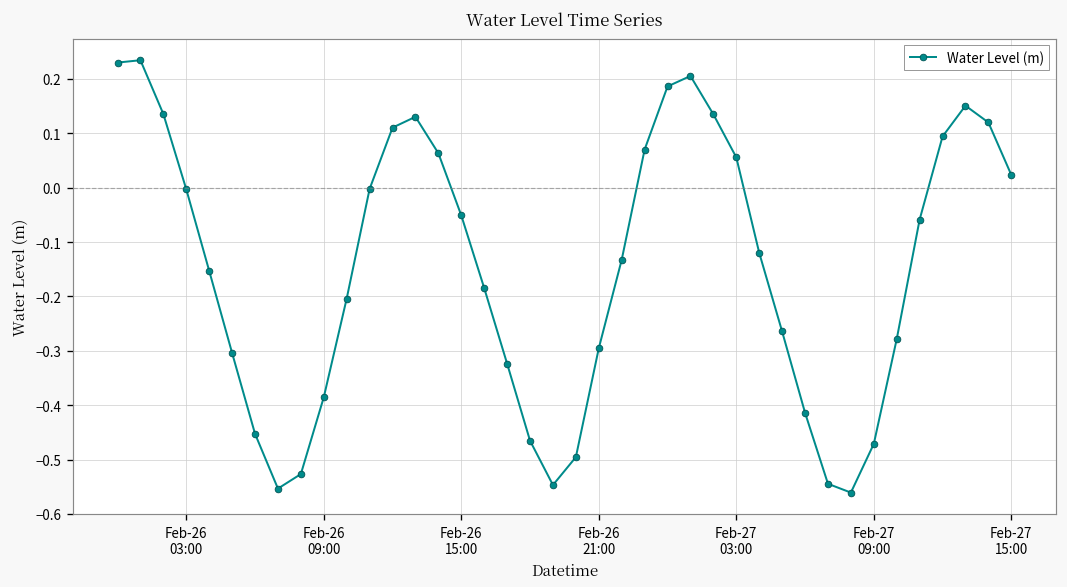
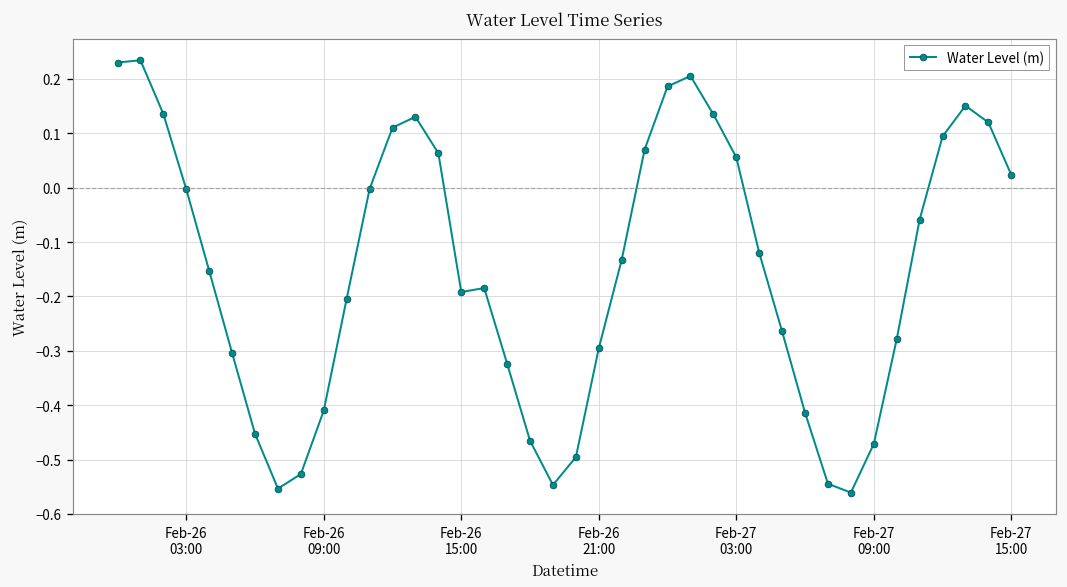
Feb-26 09:00: -0.39 -> -0.41
Feb-26 15:00: -0.05 -> -0.19
